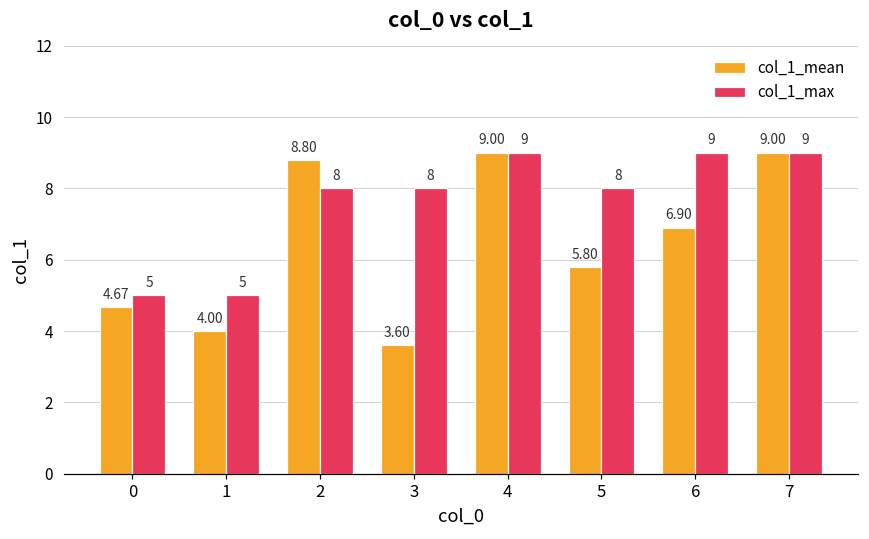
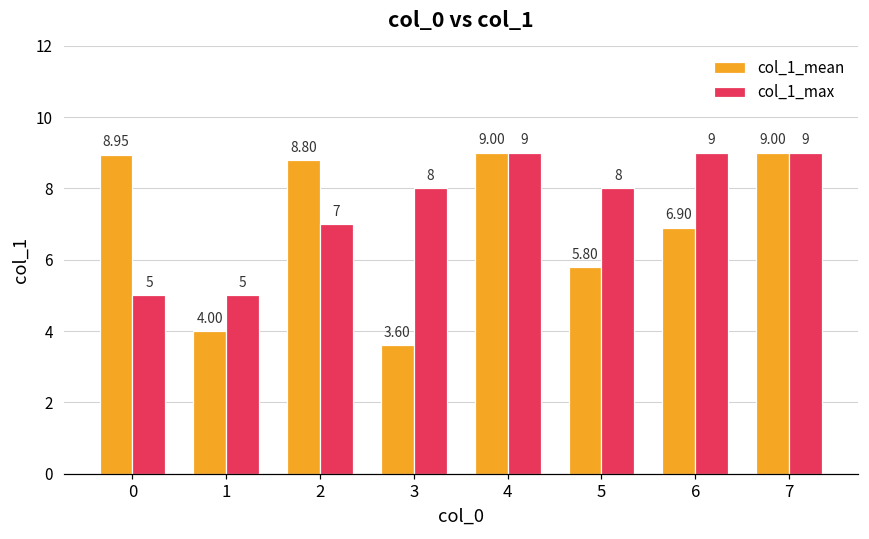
col_1_mean, 0: 4.67 -> 8.95
col_1_max, 2: 8 -> 7
